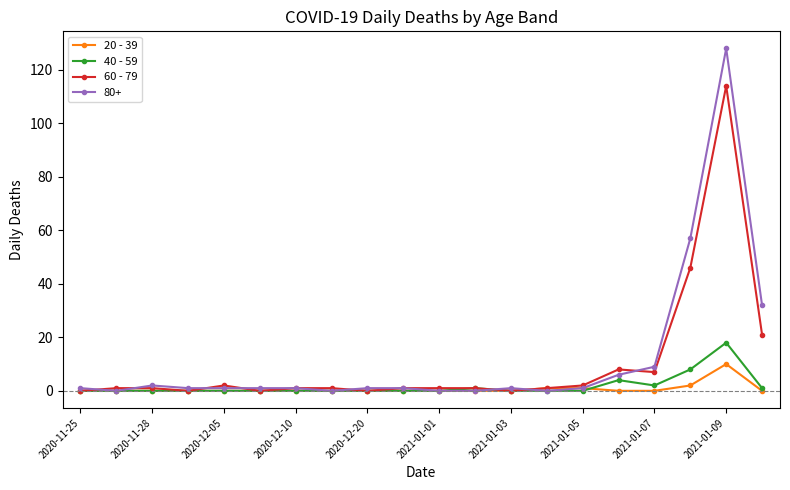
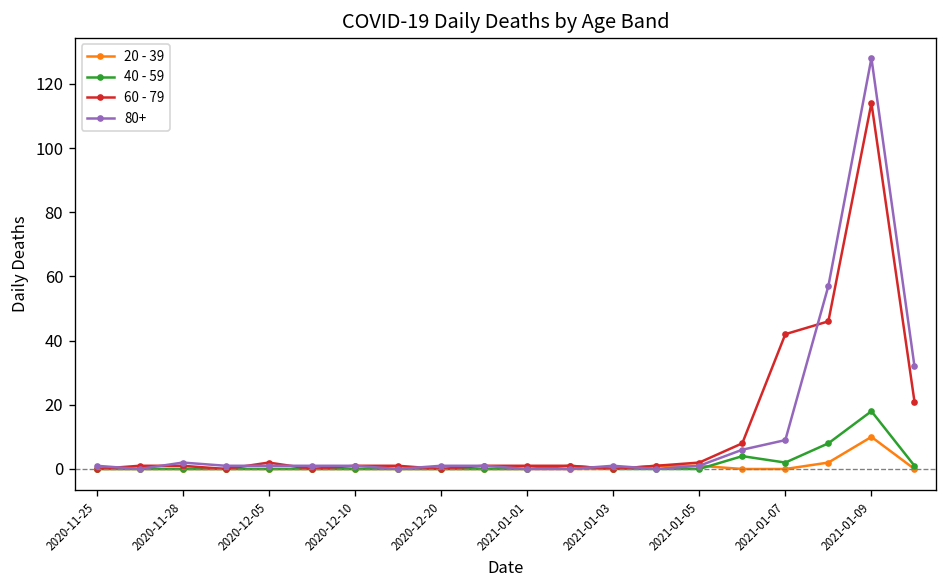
60 - 79, 2021-01-07: 7 -> 42
